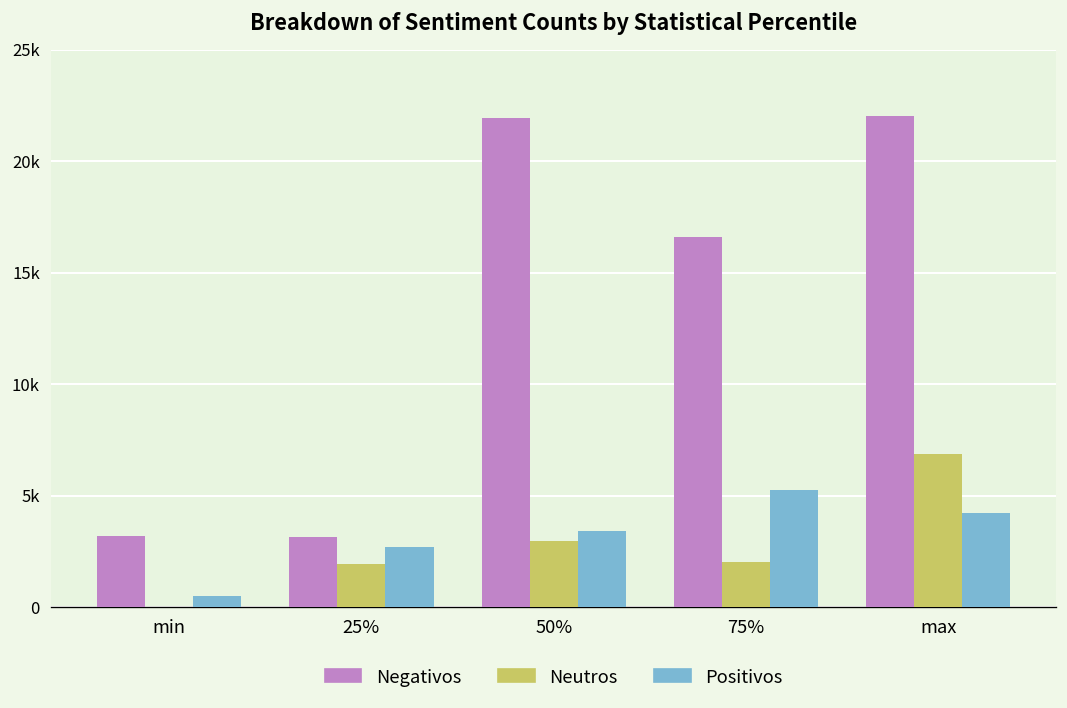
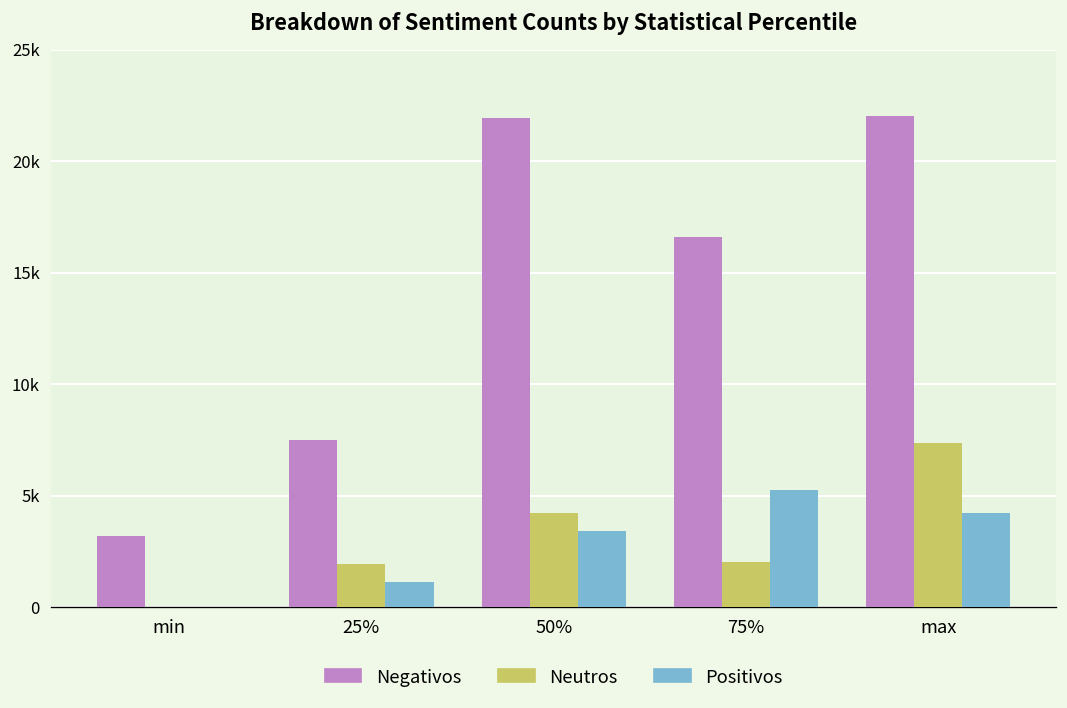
Positivos, min: 500 -> 0
Negativos, 25%: 3200 -> 7500
Positivos, 25%: 2700 -> 1200
Neutros, 50%: 3000 -> 4200
Neutros, max: 6900 -> 7400
